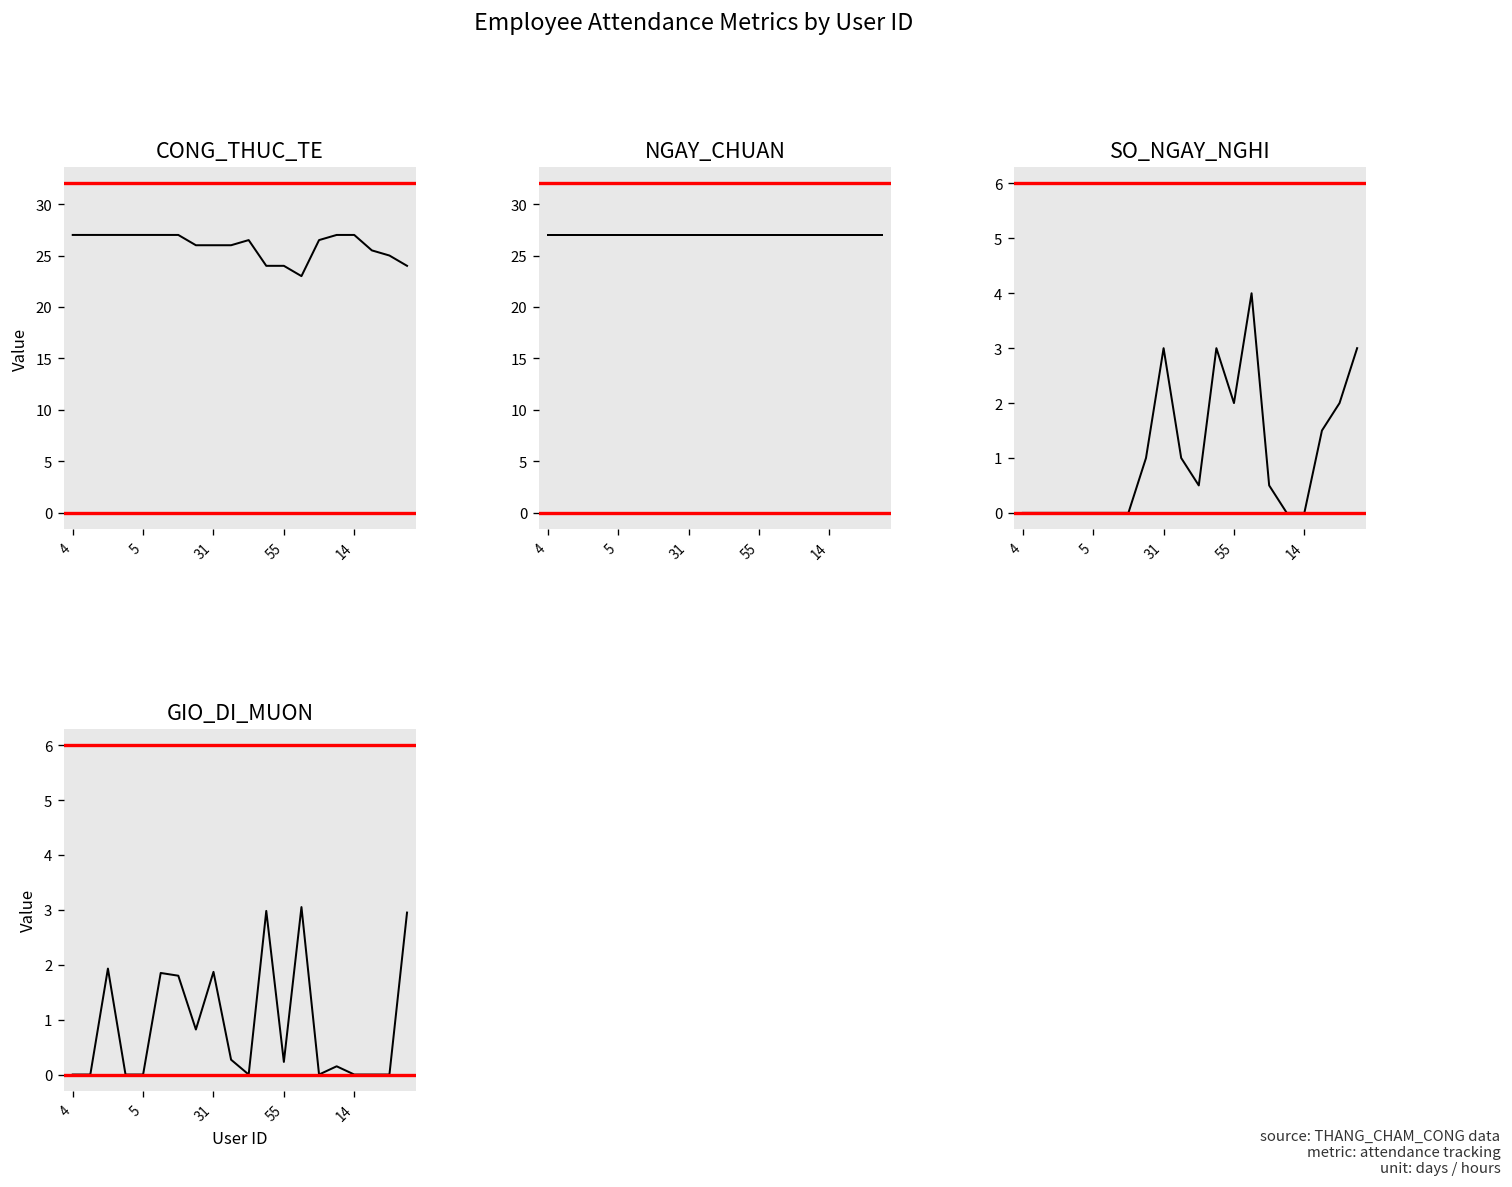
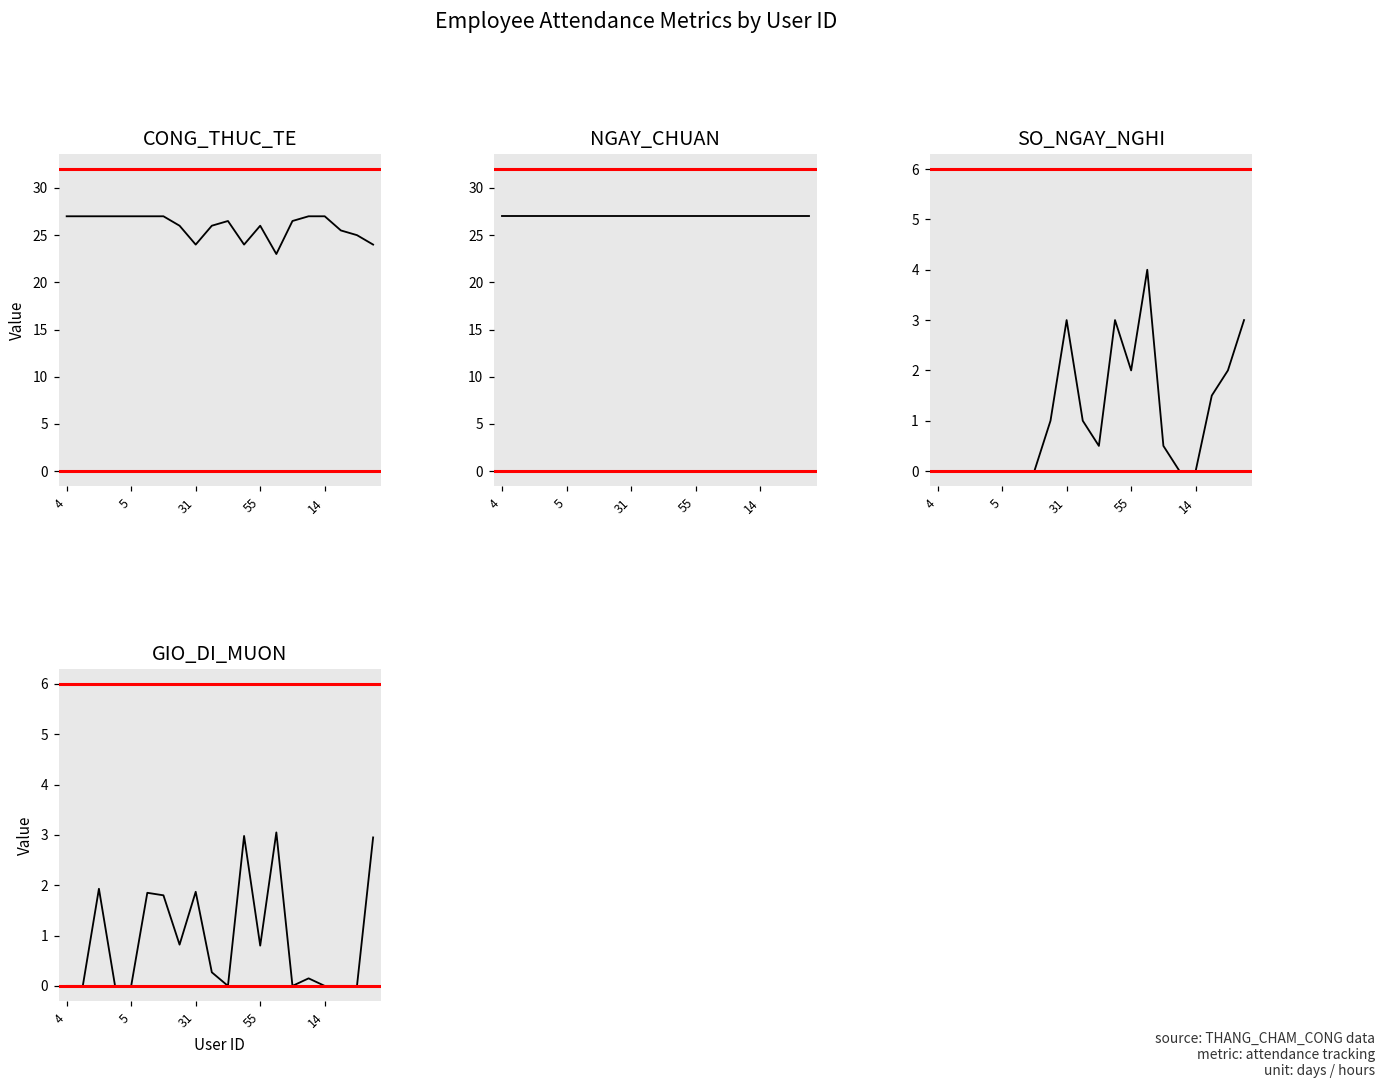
CONG_THUC_TE, 31: 26 -> 24
CONG_THUC_TE, 55: 24 -> 26
GIO_DI_MUON, 55: 0.2 -> 0.8
